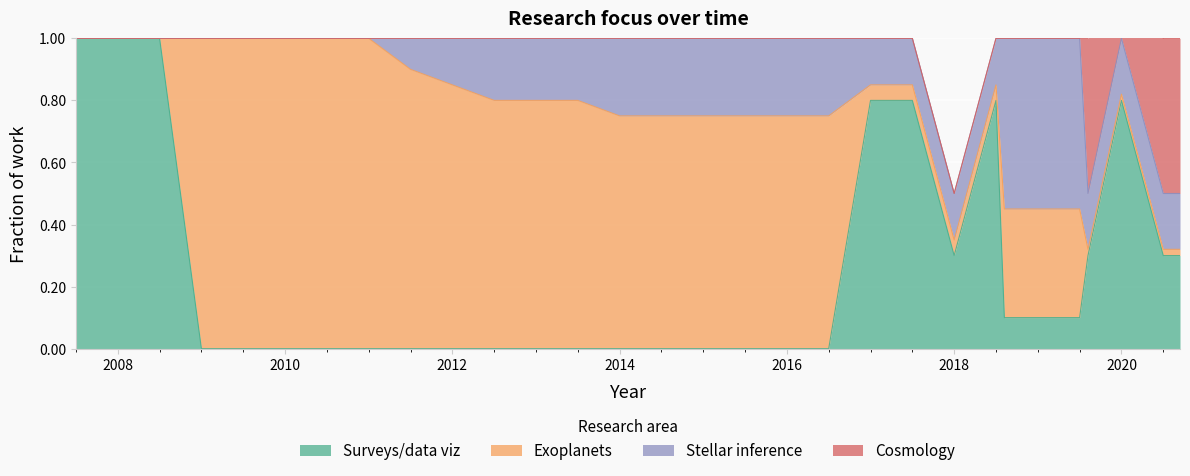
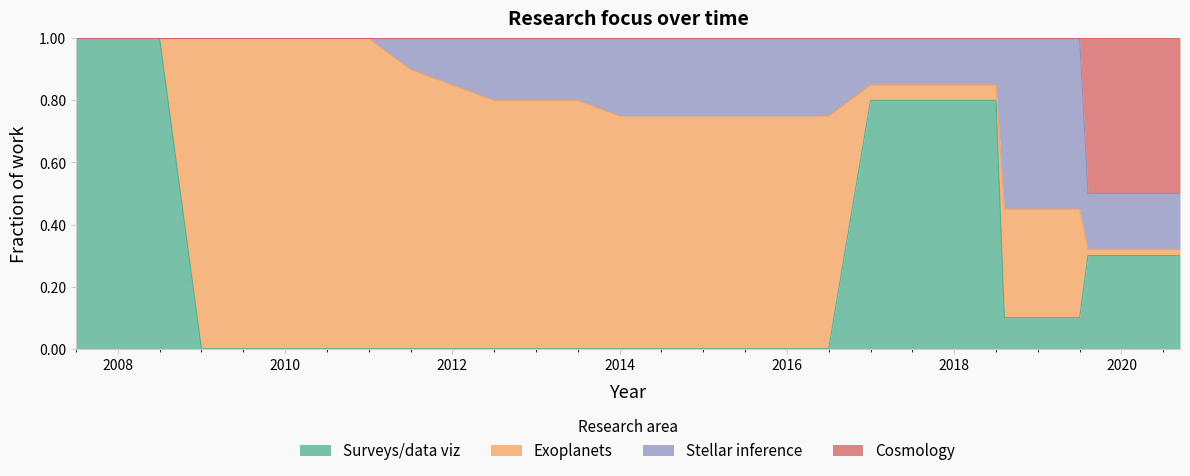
Surveys/data viz, 2018: 0.3 -> 0.8
Surveys/data viz, 2020: 0.8 -> 0.3
